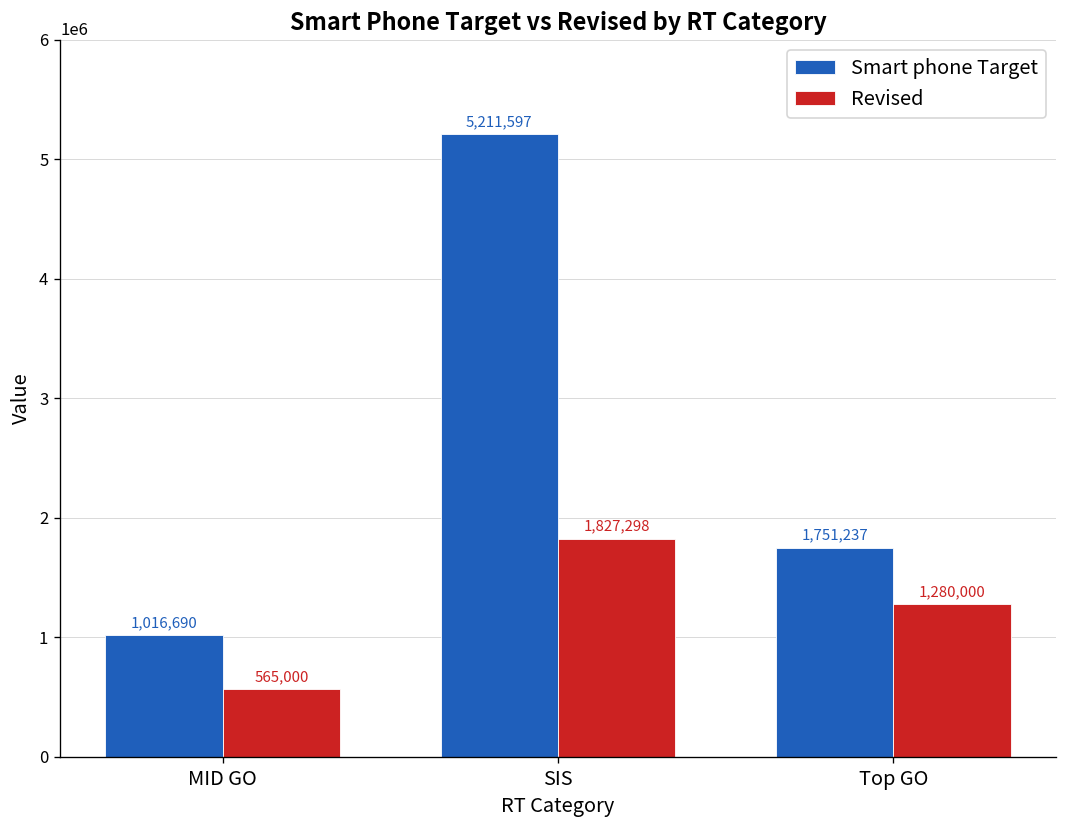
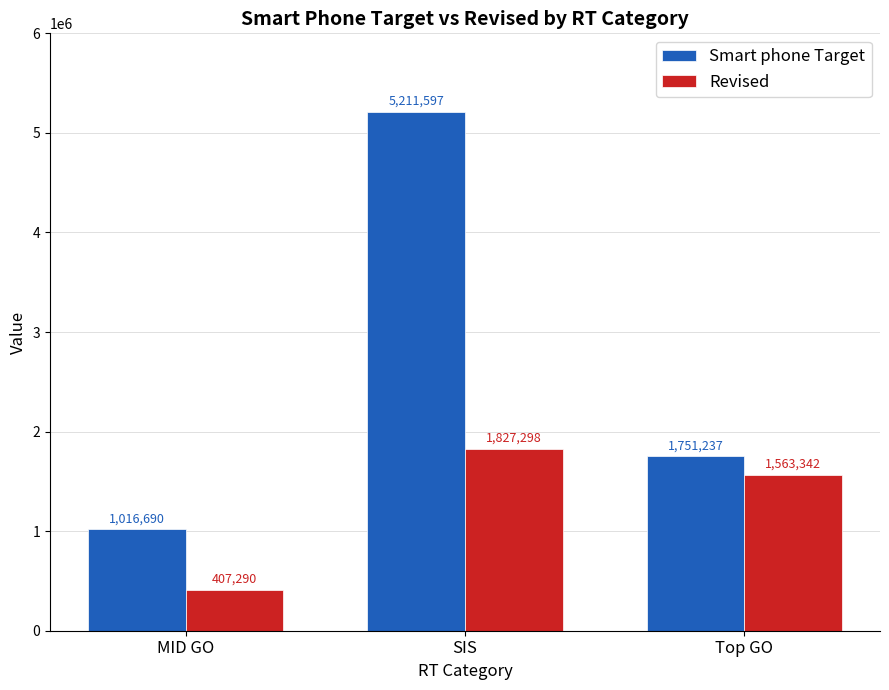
Revised, MID GO: 565,000 -> 407,290
Revised, Top GO: 1,280,000 -> 1,563,342
